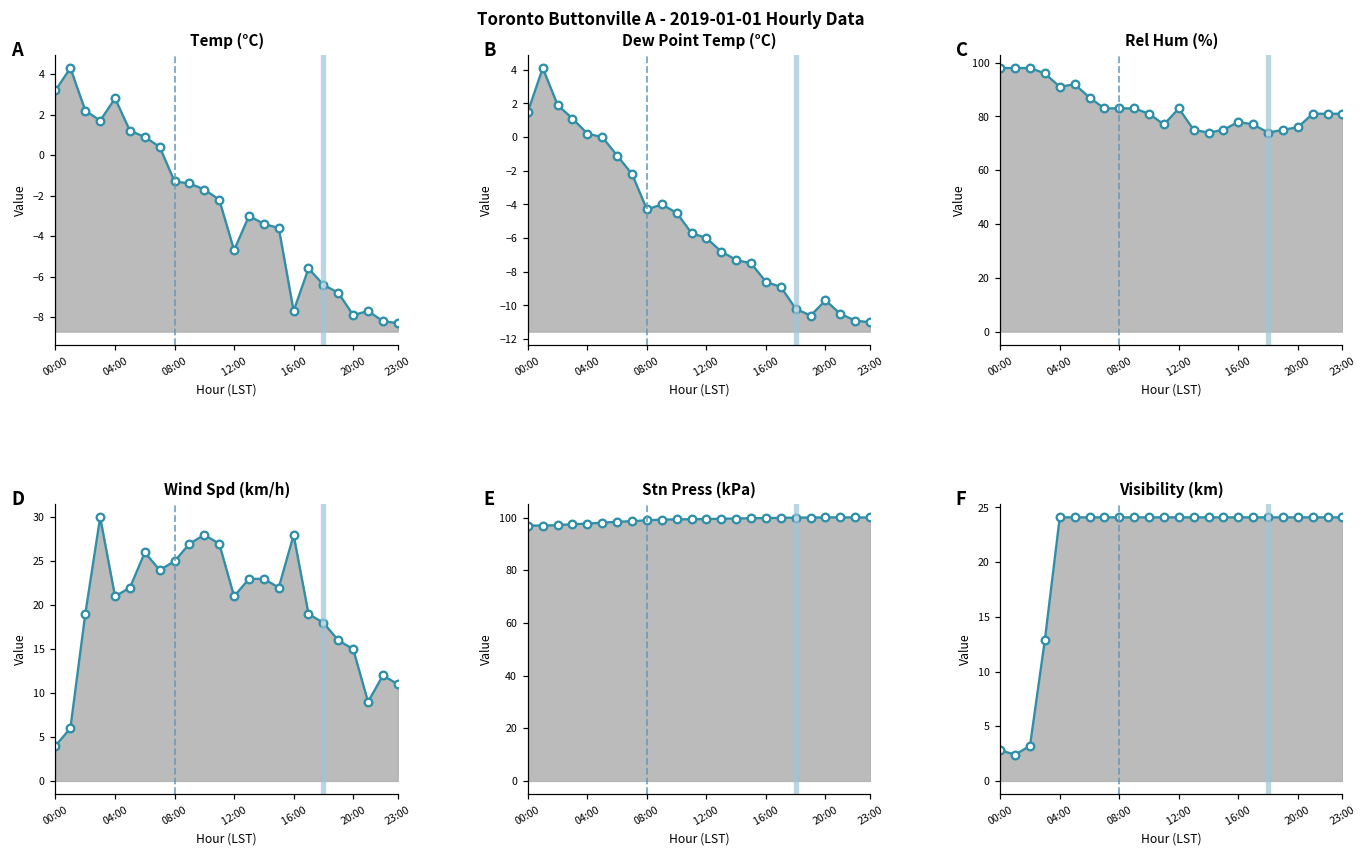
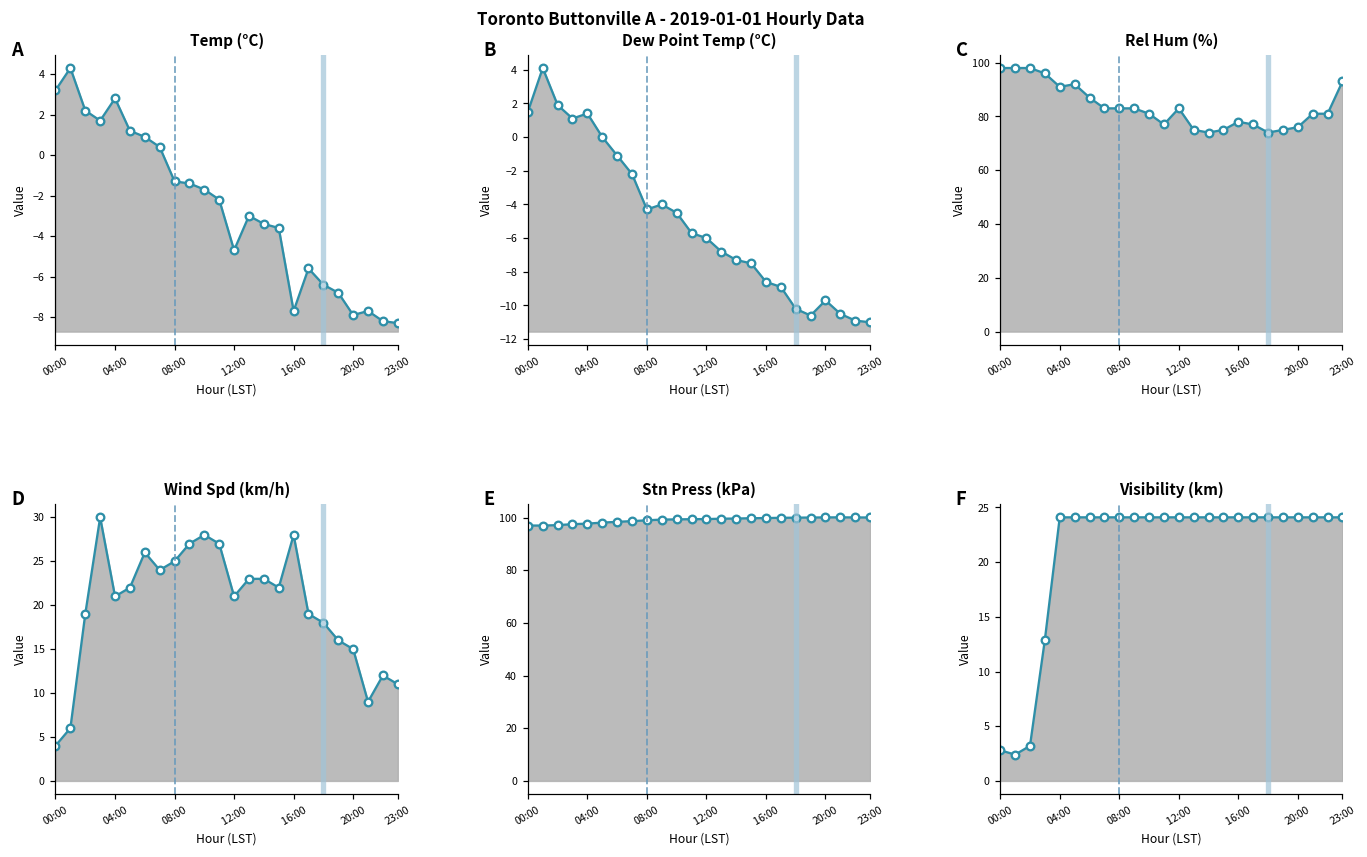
Dew Point Temp (°C), 04:00: 0.2 -> 1.4
Rel Hum (%), 23:00: 81 -> 93
